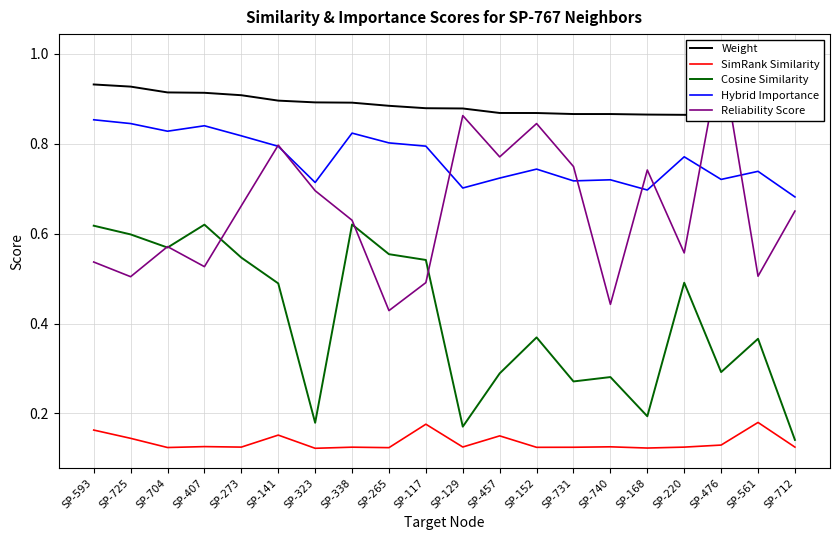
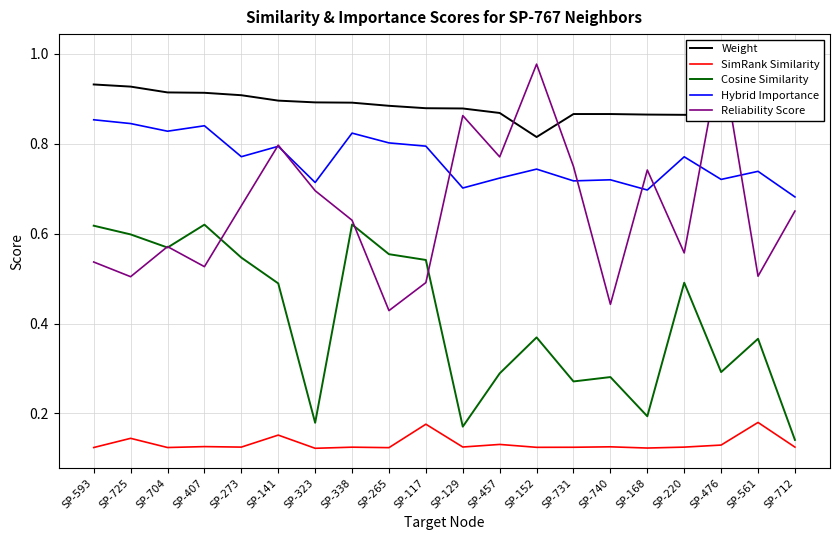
SimRank Similarity, SP-593: 0.16 -> 0.12
Hybrid Importance, SP-273: 0.82 -> 0.77
SimRank Similarity, SP-457: 0.15 -> 0.13
Weight, SP-152: 0.87 -> 0.81
Reliability Score, SP-152: 0.84 -> 0.98
